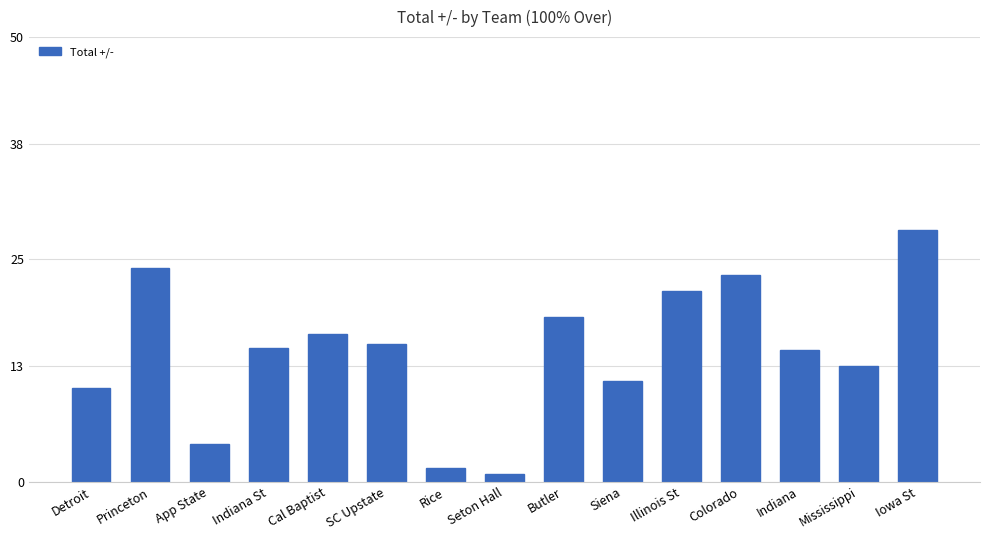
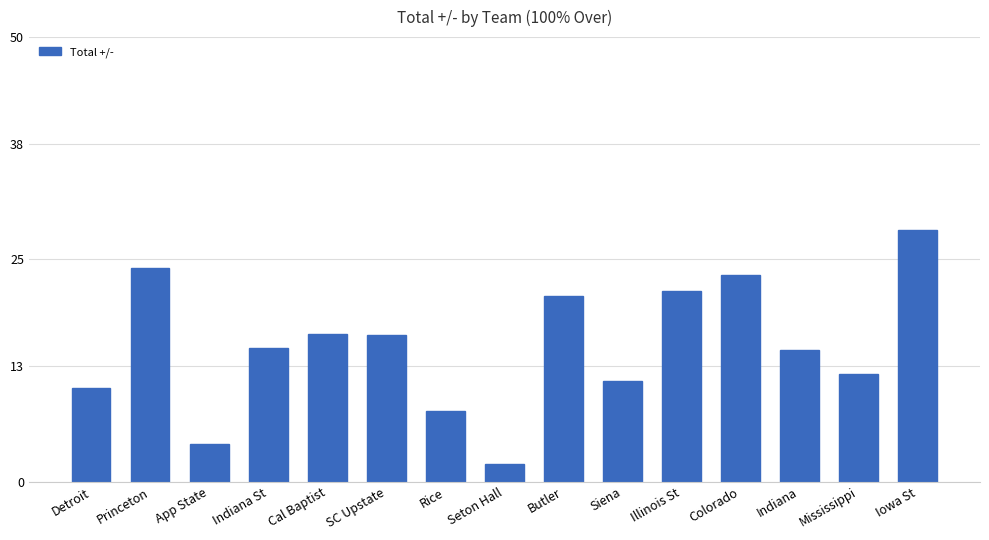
SC Upstate: 16 -> 17
Rice: 2 -> 8
Seton Hall: 1 -> 2
Butler: 19 -> 21
Mississippi: 13 -> 12
